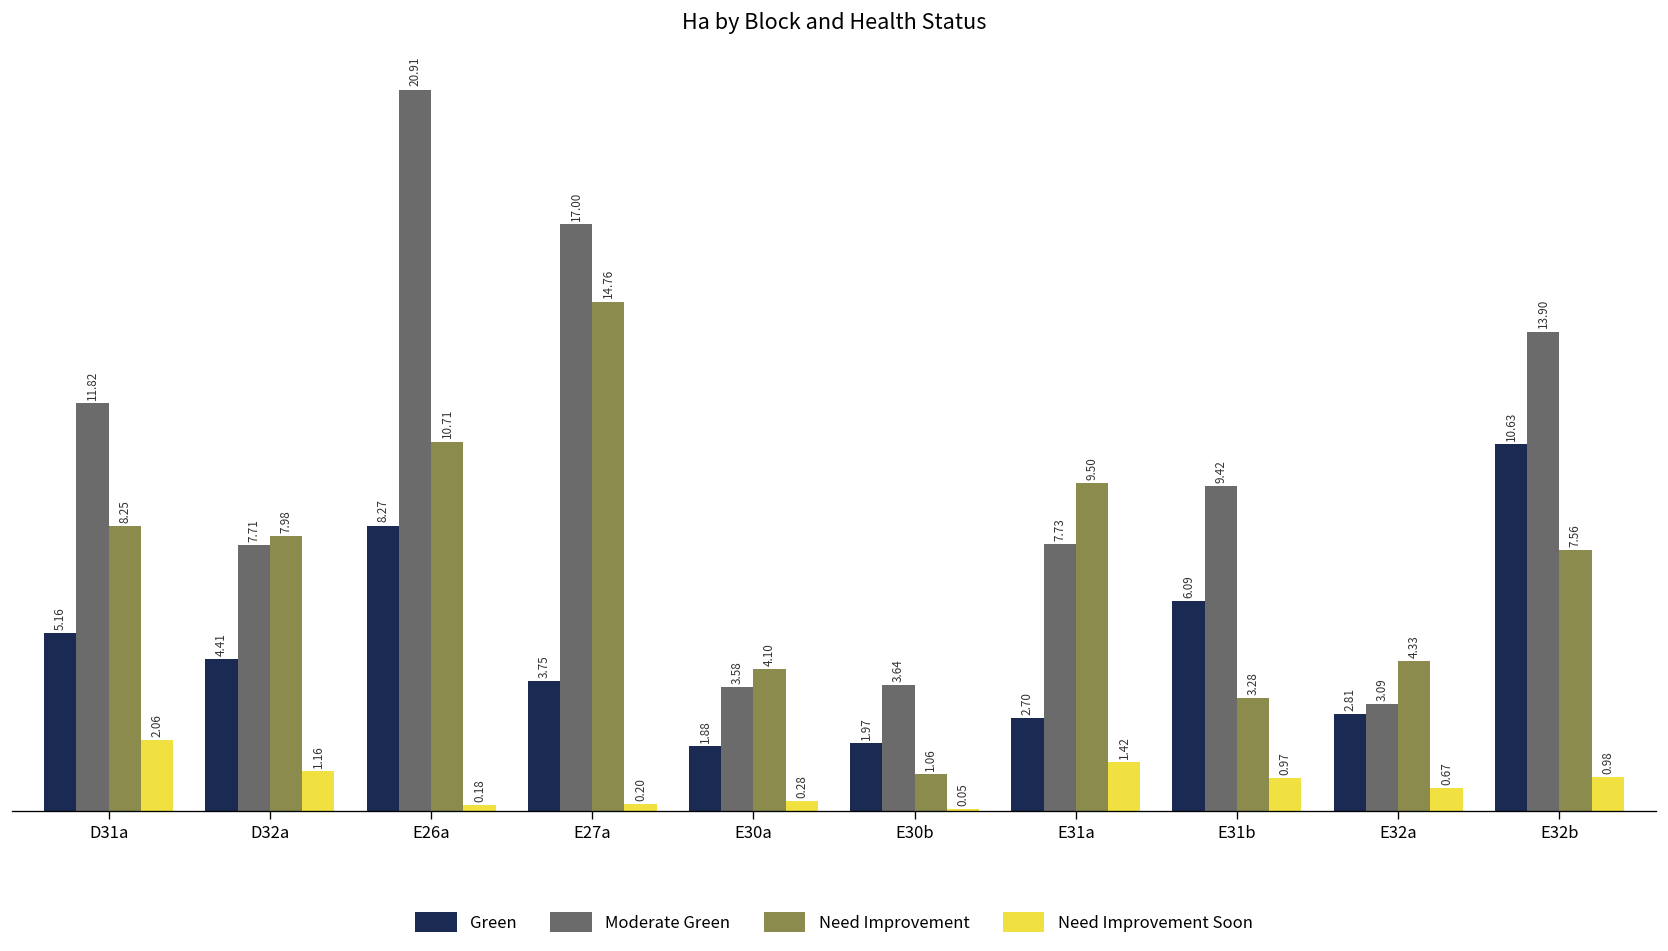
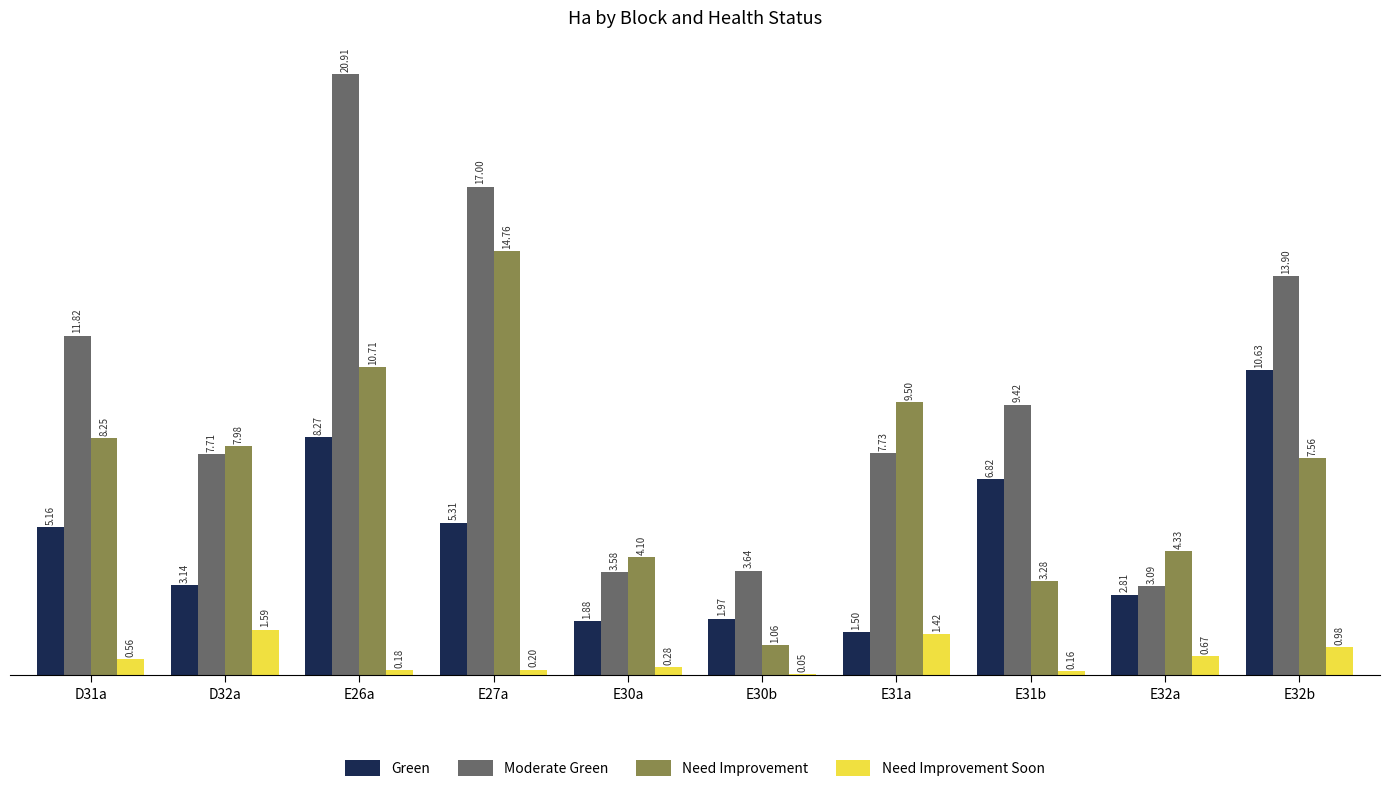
Need Improvement Soon, D31a: 2.06 -> 0.56
Green, D32a: 4.41 -> 3.14
Need Improvement Soon, D32a: 1.16 -> 1.59
Green, E27a: 3.75 -> 5.31
Green, E31a: 2.70 -> 1.50
Green, E31b: 6.09 -> 6.82
Need Improvement Soon, E31b: 0.97 -> 0.16
